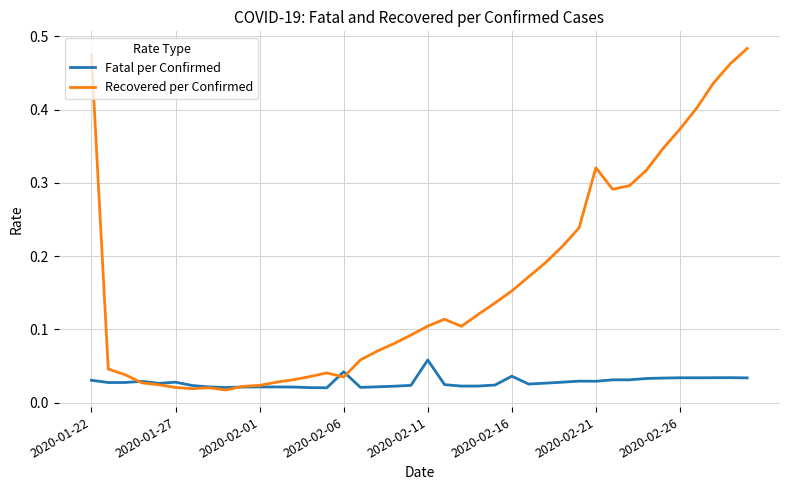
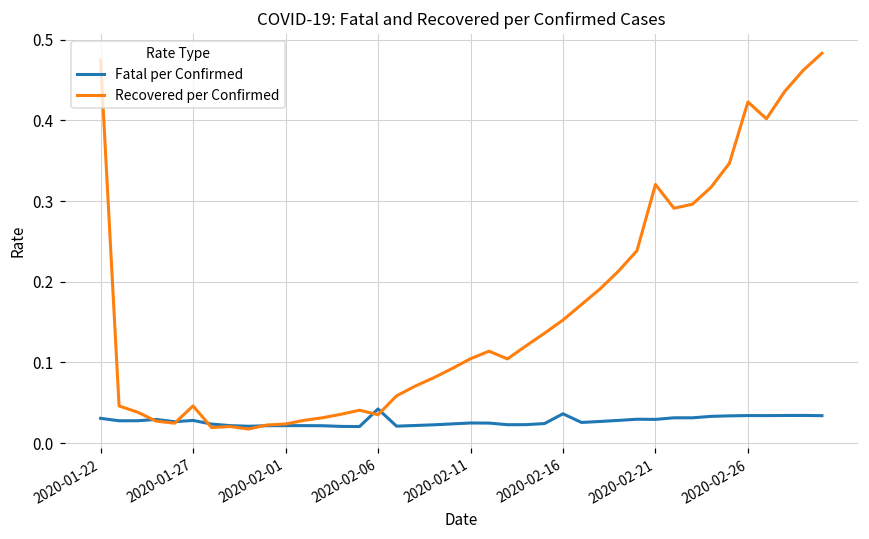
Recovered per Confirmed, 2020-01-27: 0.02 -> 0.05
Fatal per Confirmed, 2020-02-11: 0.06 -> 0.02
Recovered per Confirmed, 2020-02-26: 0.37 -> 0.42
